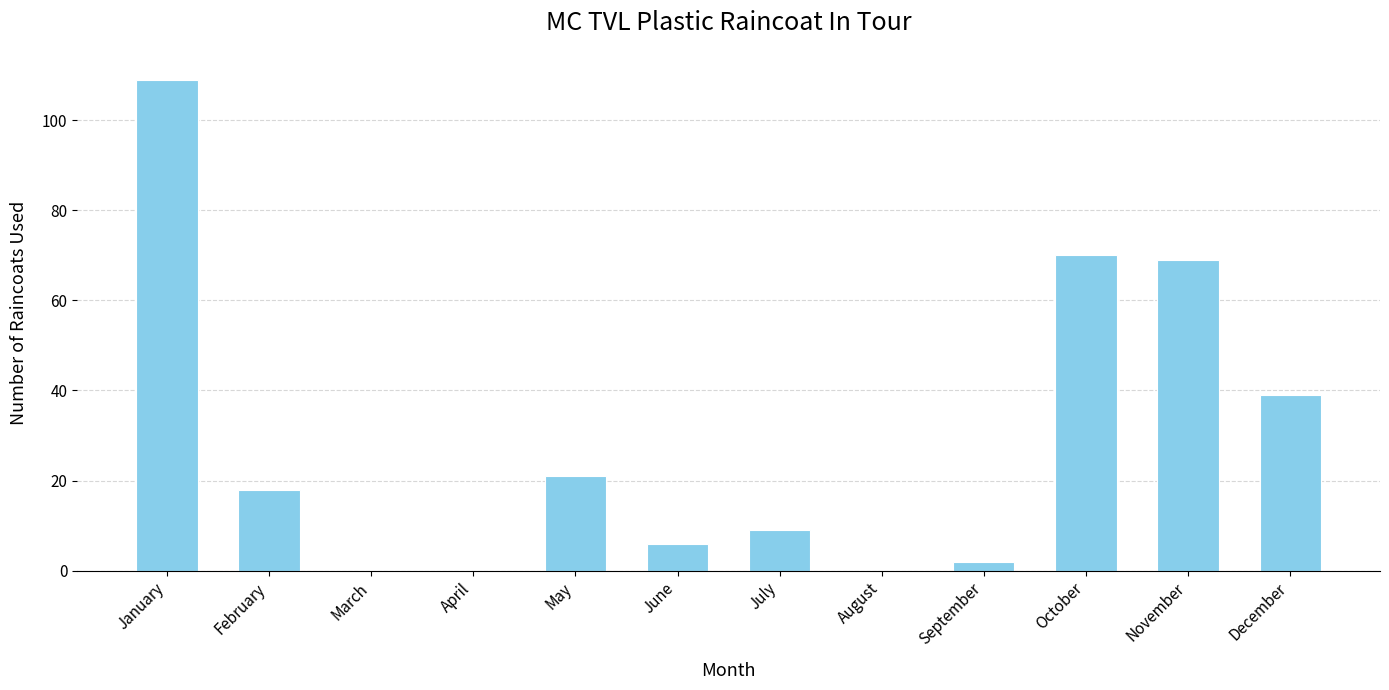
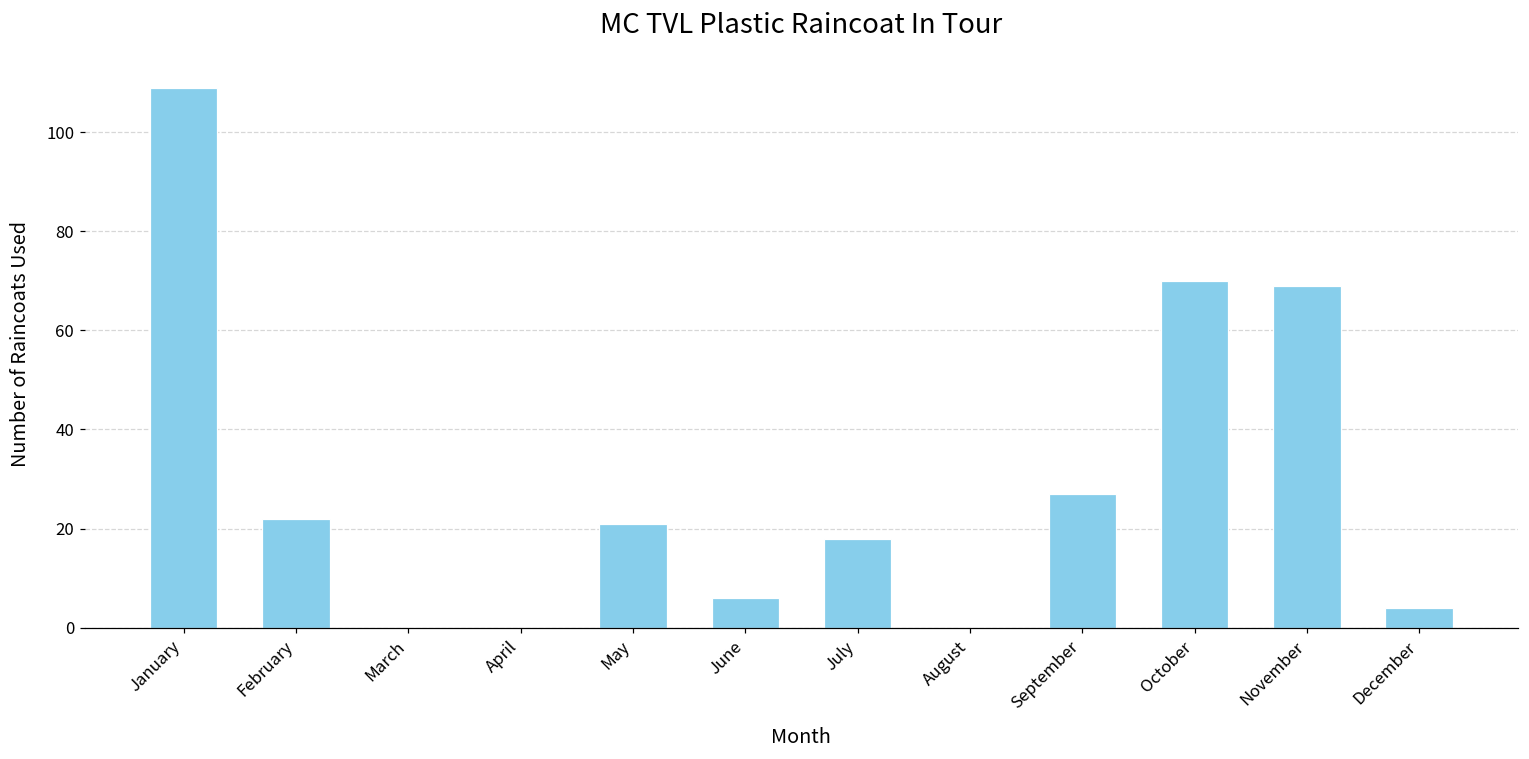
February: 18 -> 22
July: 9 -> 18
September: 2 -> 27
December: 39 -> 4
